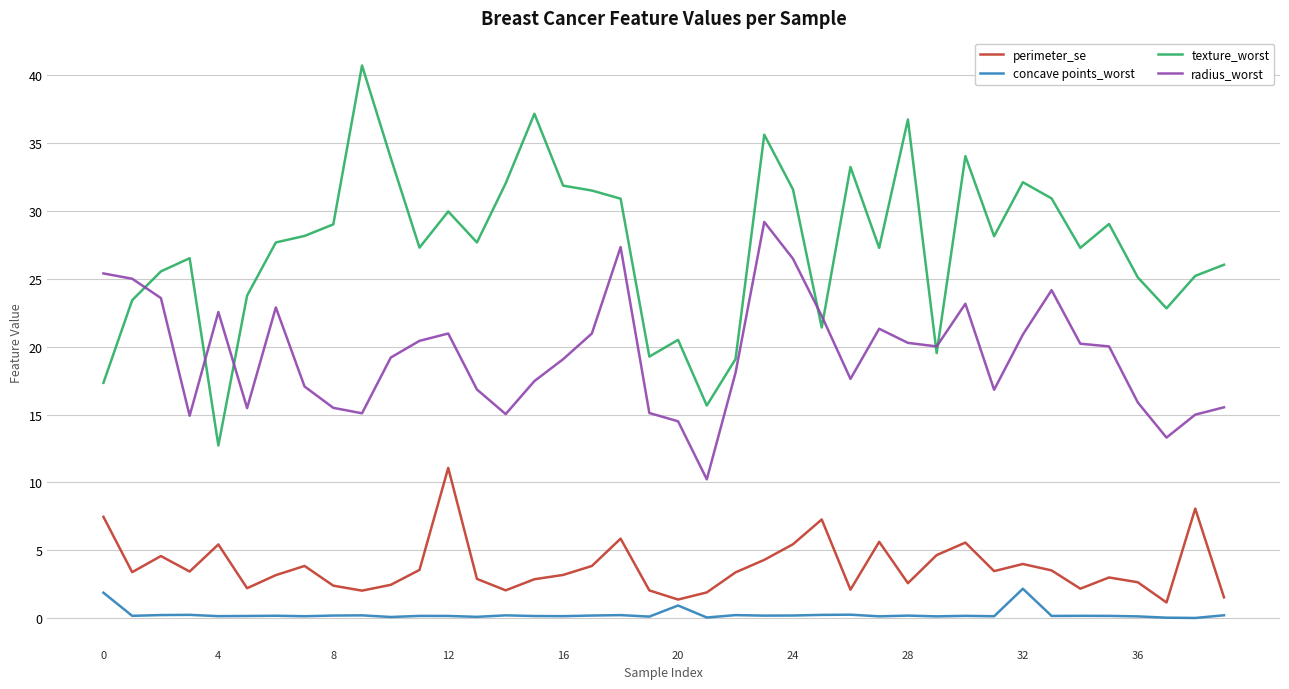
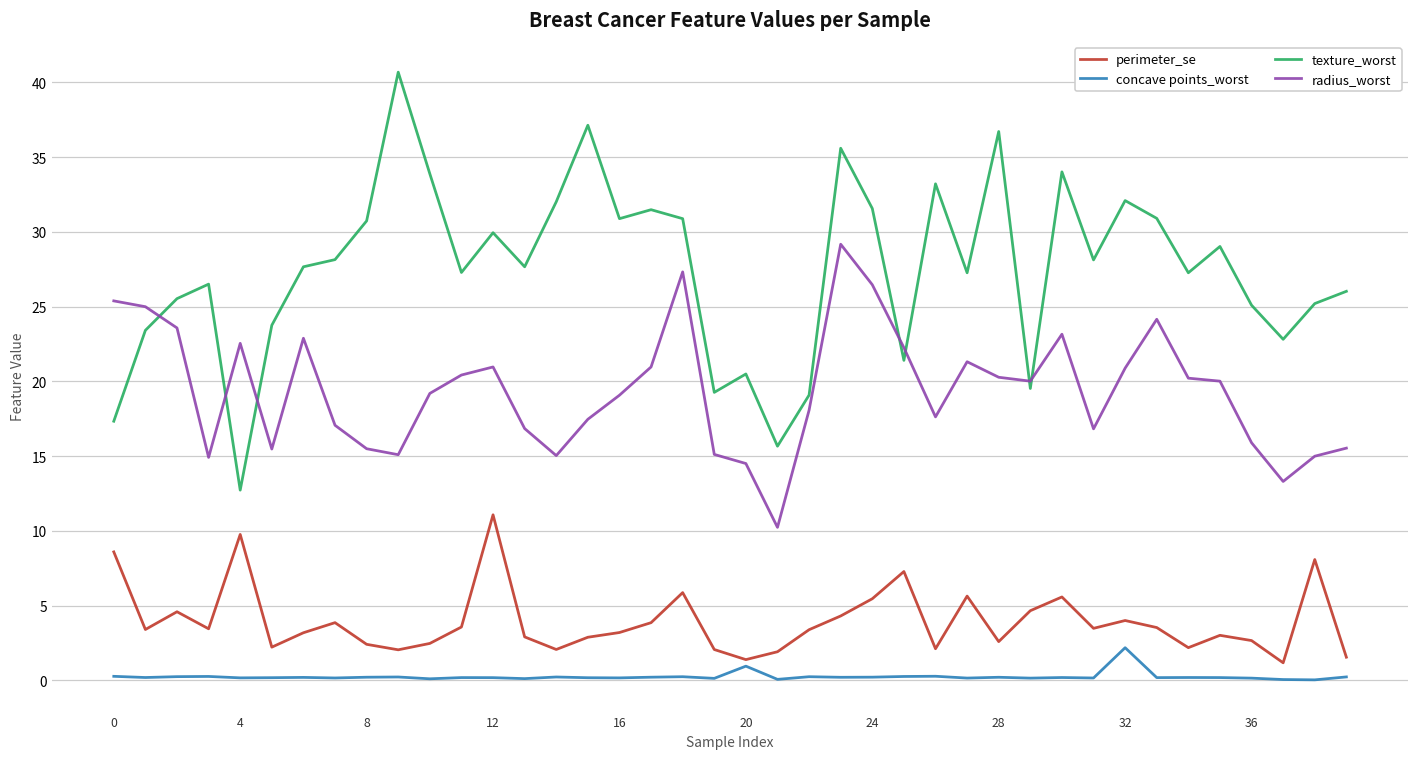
perimeter_se, 0: 7.5 -> 8.6
concave points_worst, 0: 1.9 -> 0.3
perimeter_se, 4: 5.4 -> 9.8
texture_worst, 8: 29.0 -> 30.7
texture_worst, 16: 31.8 -> 30.9
